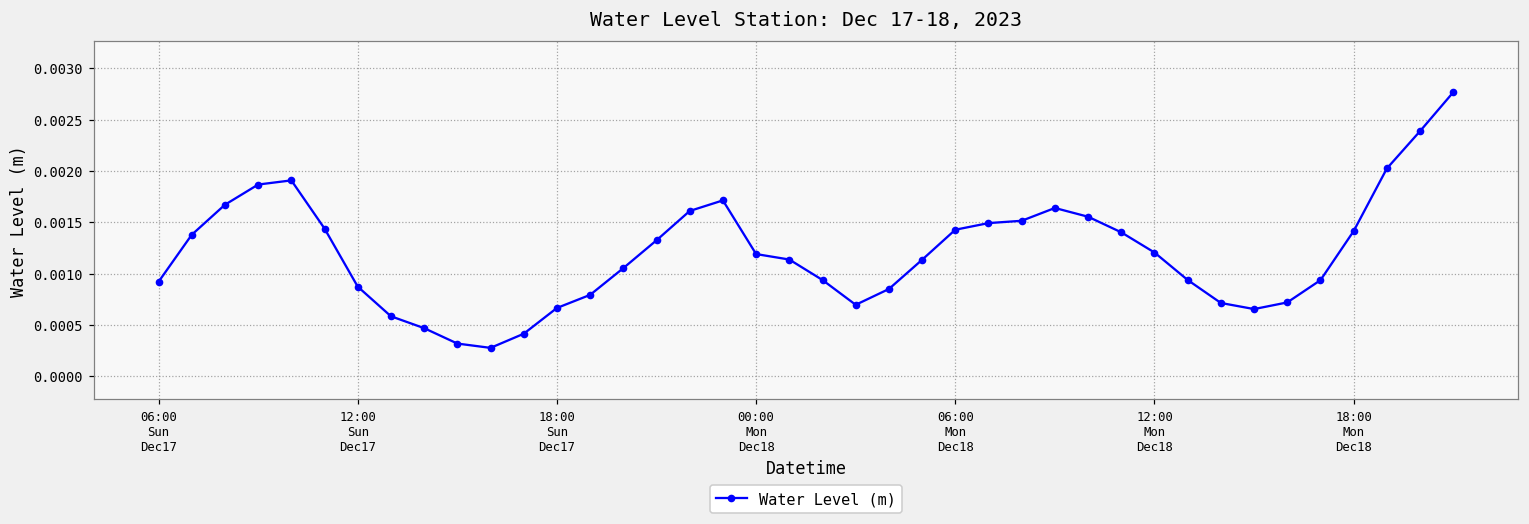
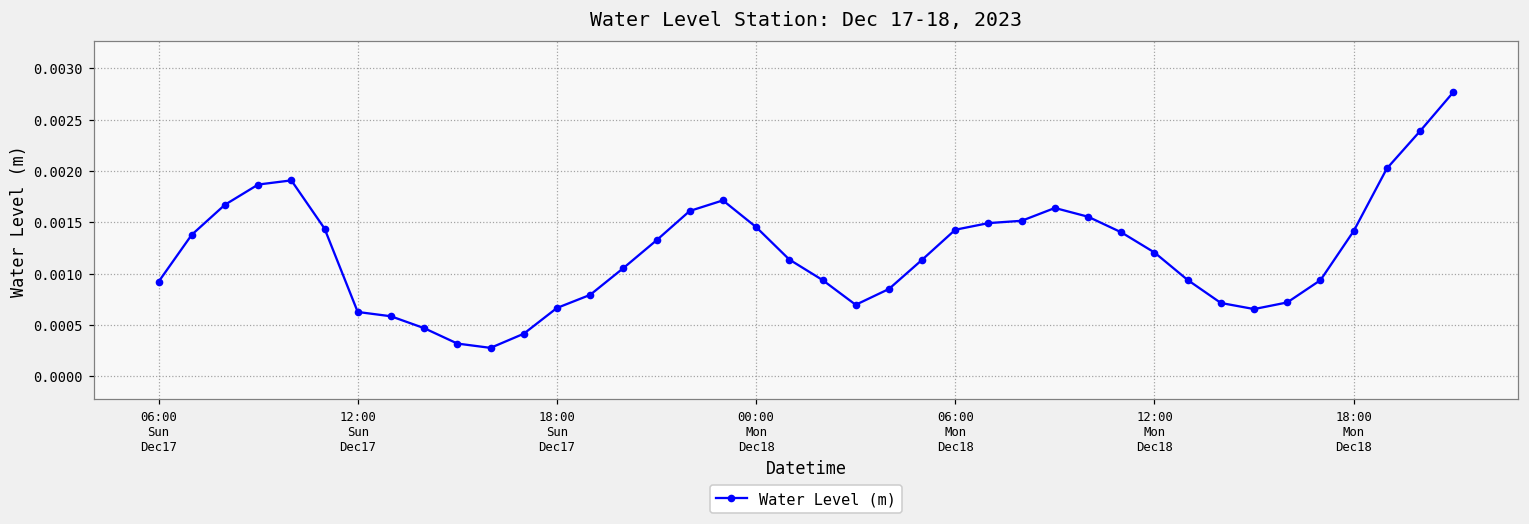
12:00 Sun Dec17: 0.0009 -> 0.0006
00:00 Mon Dec18: 0.0012 -> 0.0015
